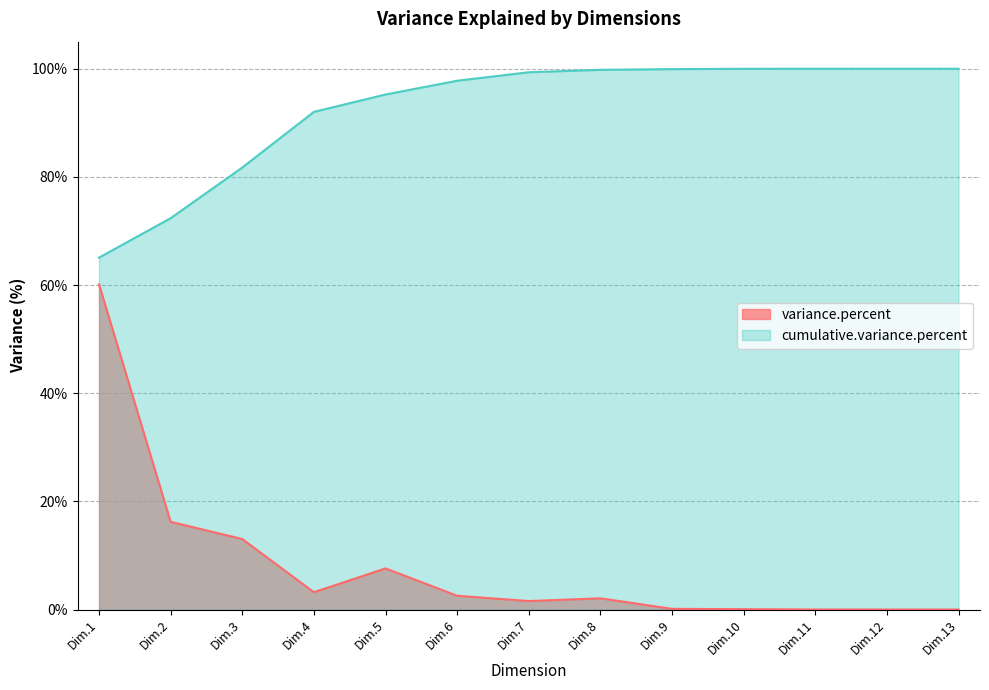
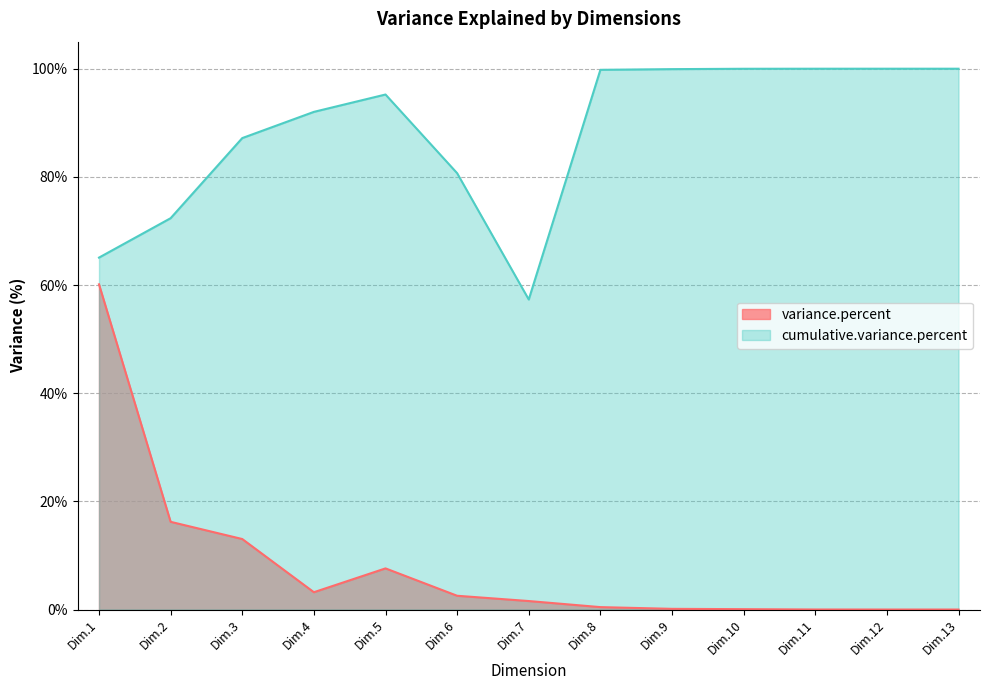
cumulative.variance.percent, Dim.3: 82% -> 87%
cumulative.variance.percent, Dim.6: 98% -> 81%
cumulative.variance.percent, Dim.7: 99% -> 57%
variance.percent, Dim.8: 2% -> 0%
